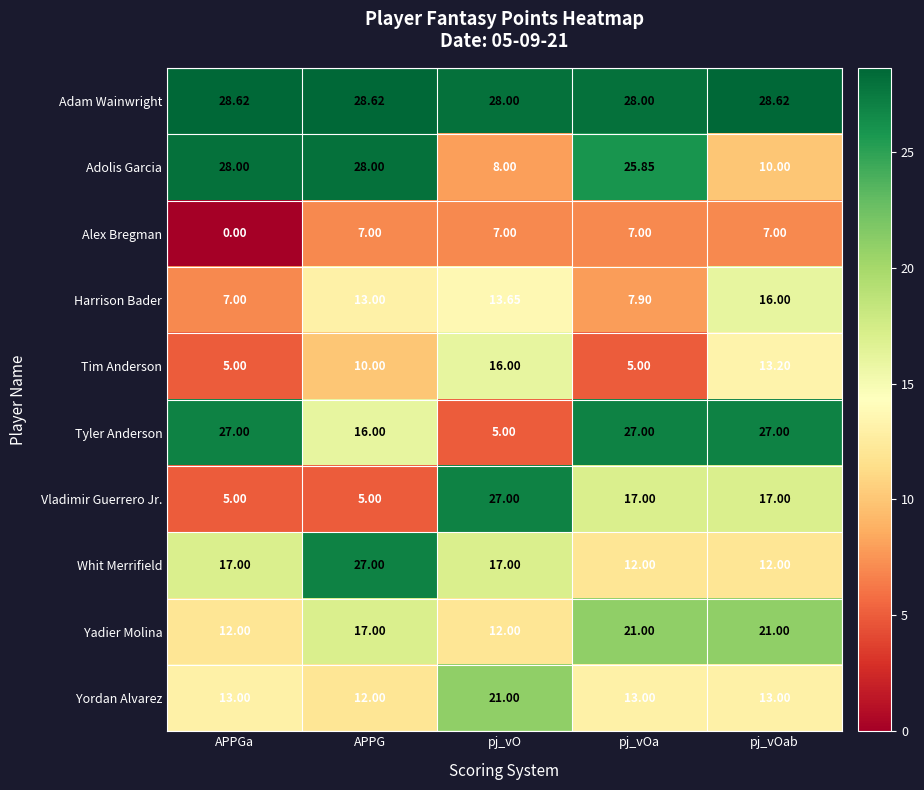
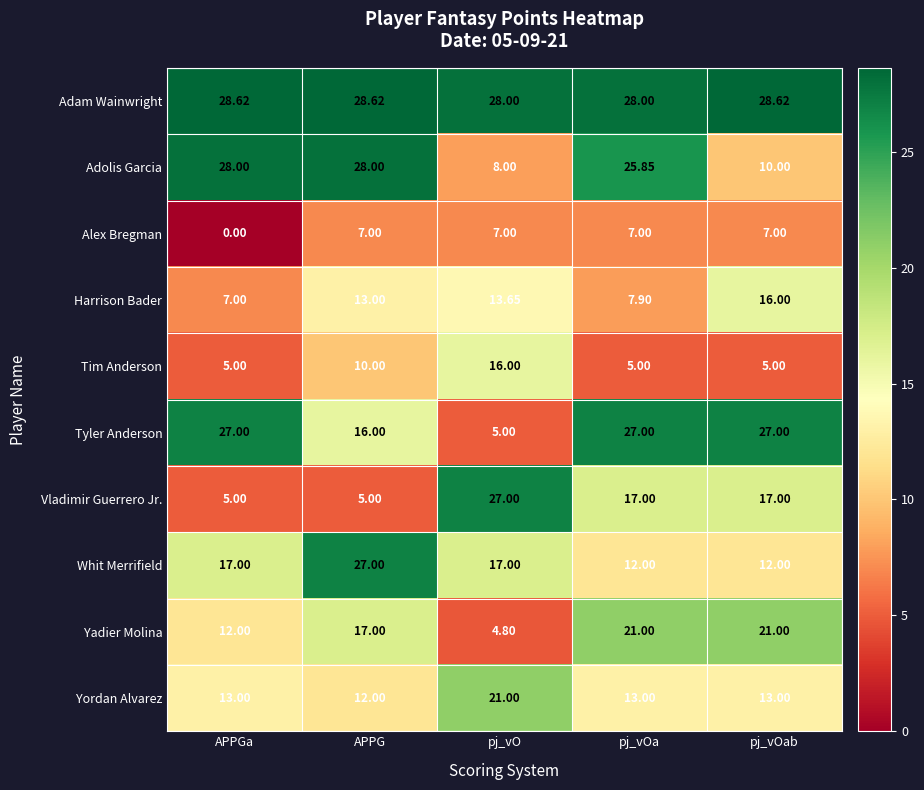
Tim Anderson, pj_vOab: 13.20 -> 5.00
Yadier Molina, pj_vO: 12.00 -> 4.80
